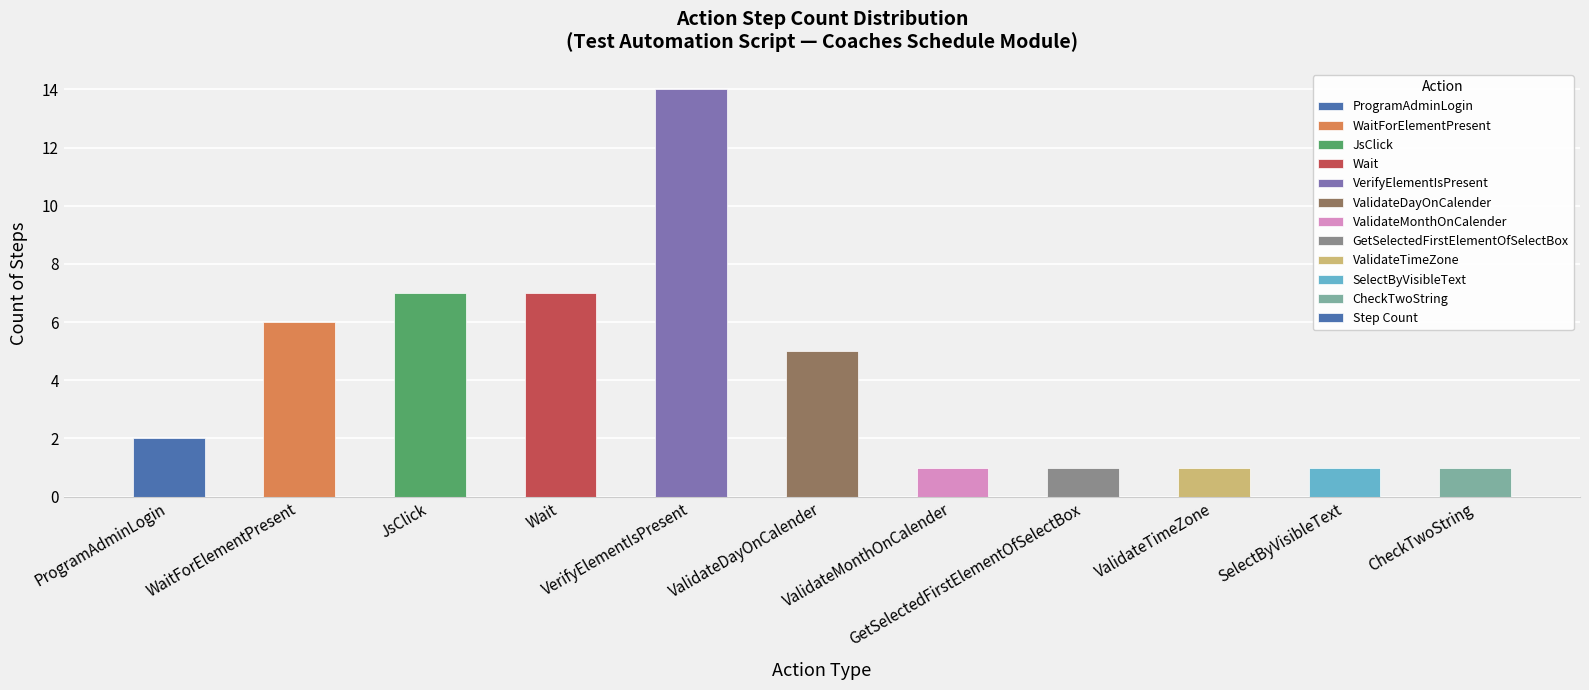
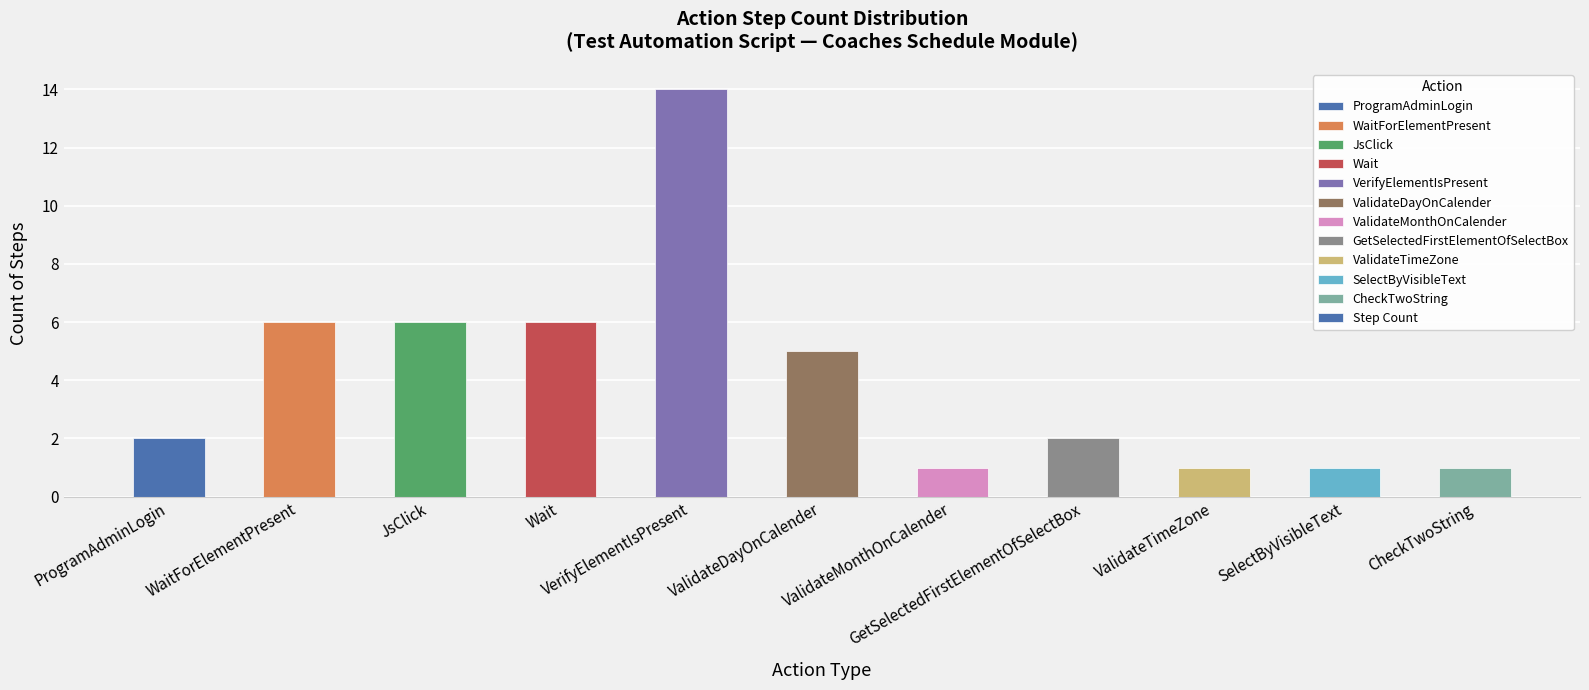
JsClick: 7 -> 6
Wait: 7 -> 6
GetSelectedFirstElementOfSelectBox: 1 -> 2
